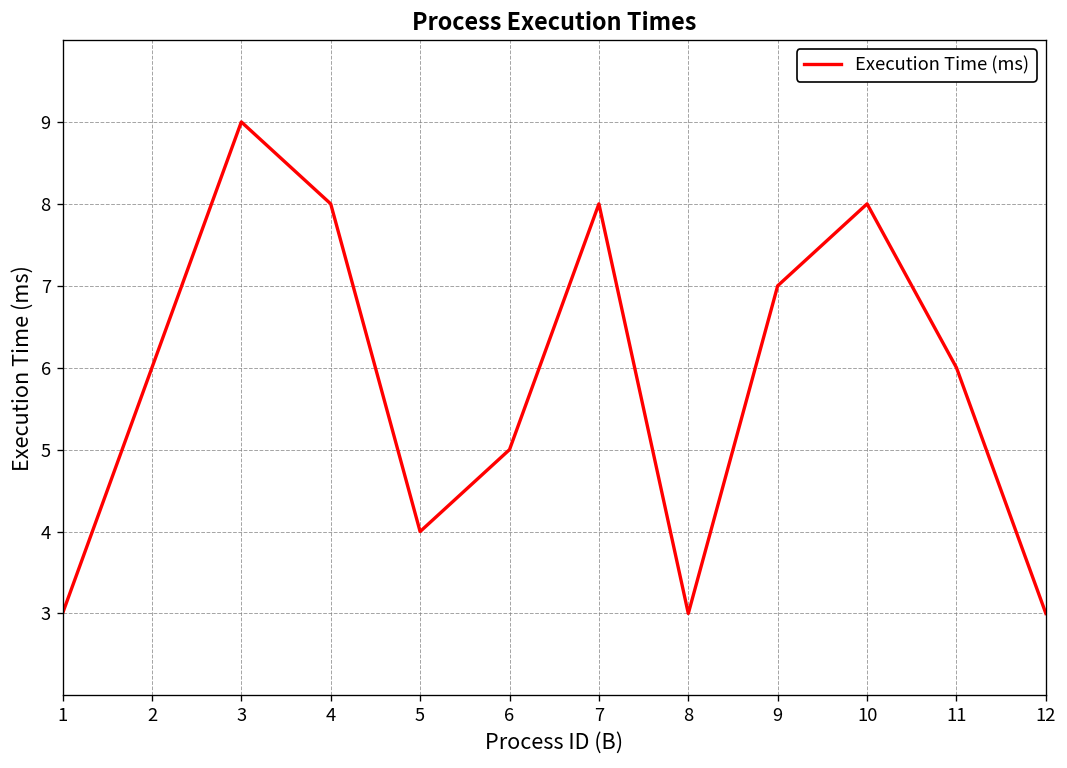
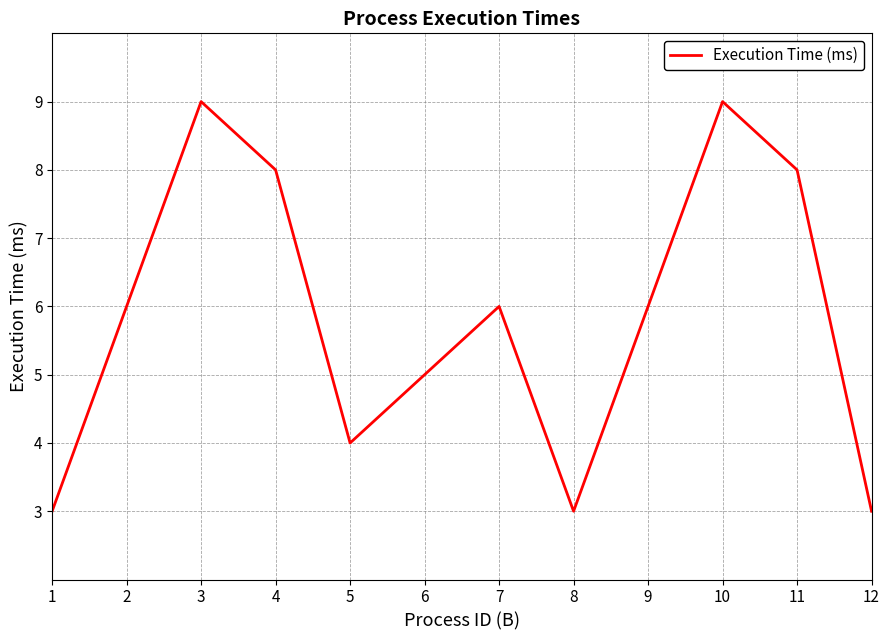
7: 8 -> 6
9: 7 -> 6
10: 8 -> 9
11: 6 -> 8
